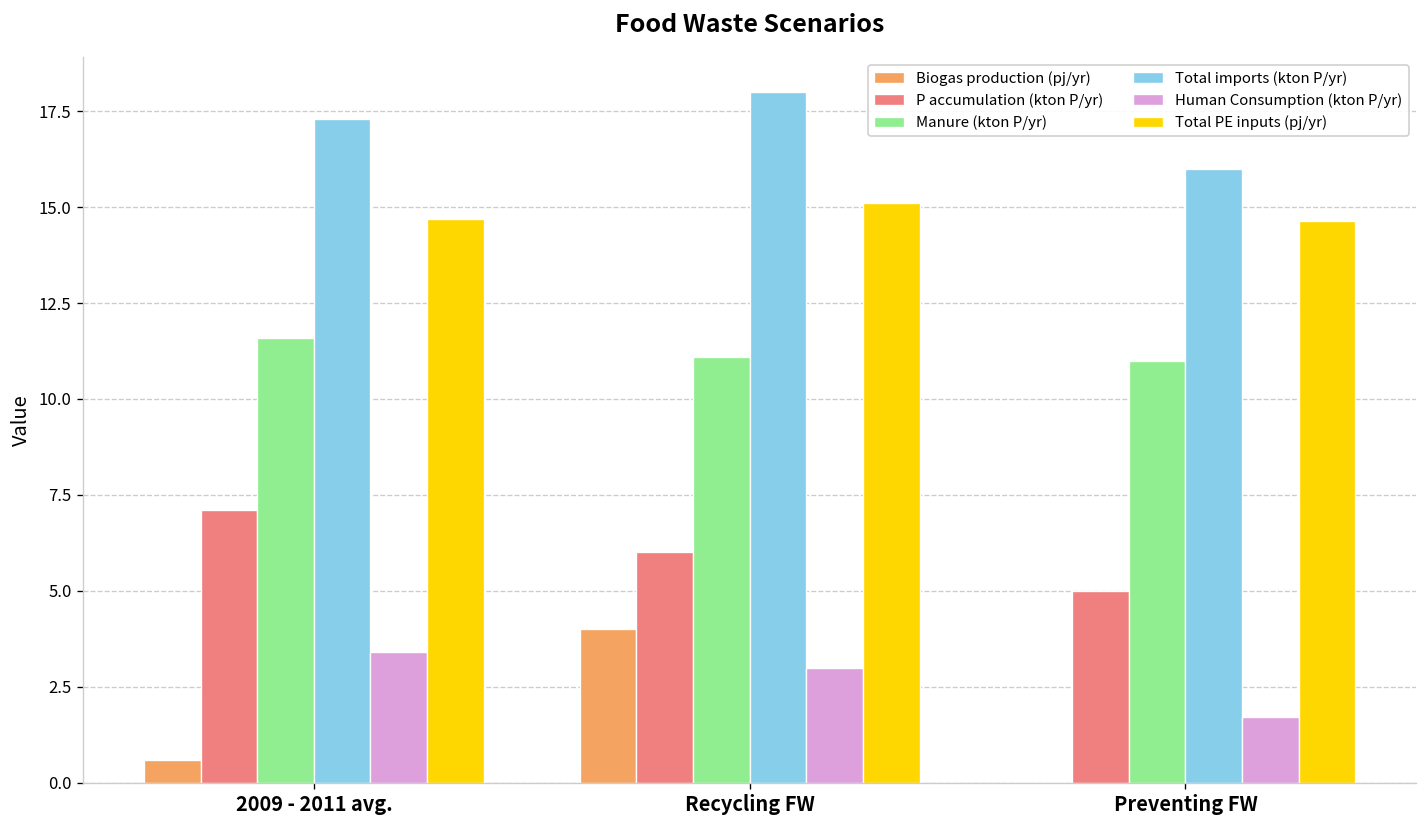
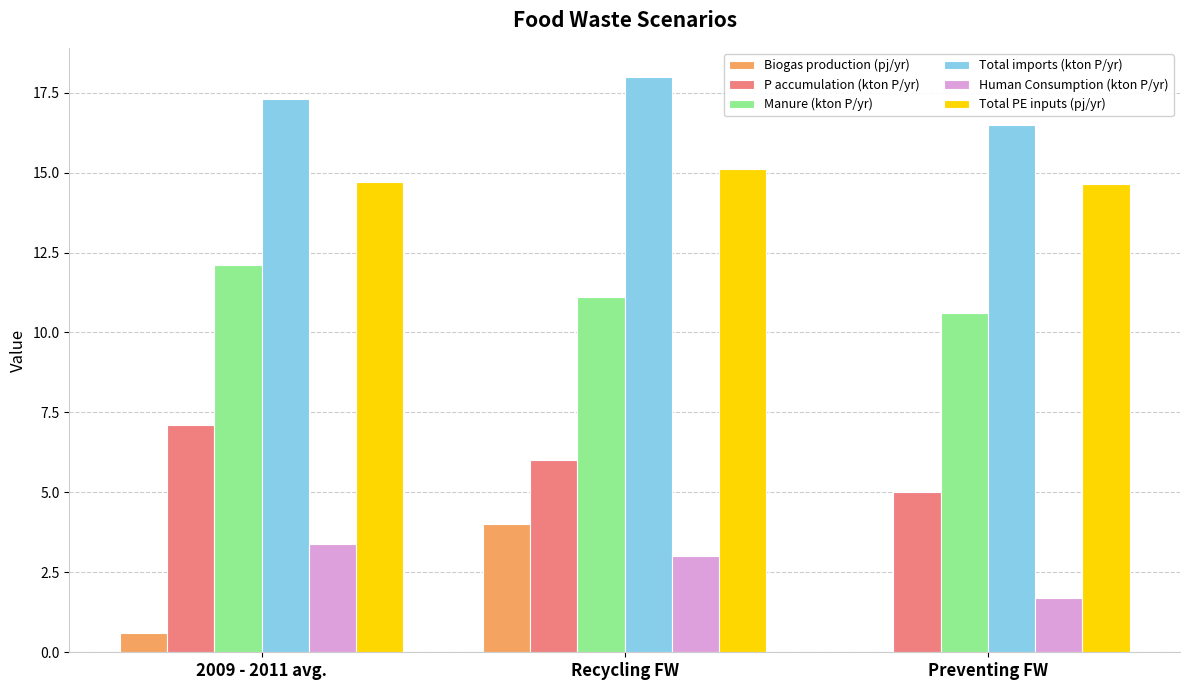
Manure (kton P/yr), 2009 - 2011 avg.: 11.6 -> 12.1
Manure (kton P/yr), Preventing FW: 11.0 -> 10.6
Total imports (kton P/yr), Preventing FW: 16.0 -> 16.5
